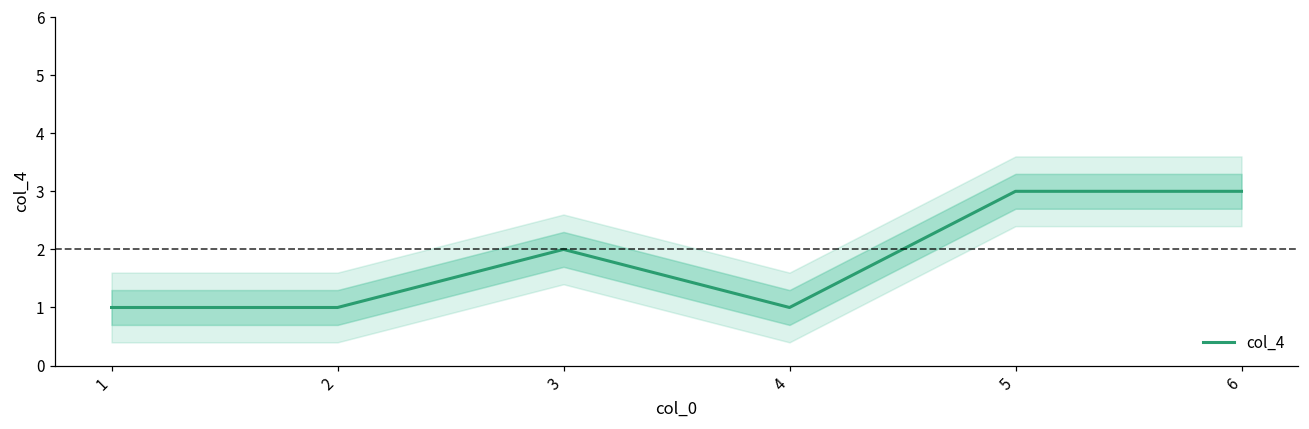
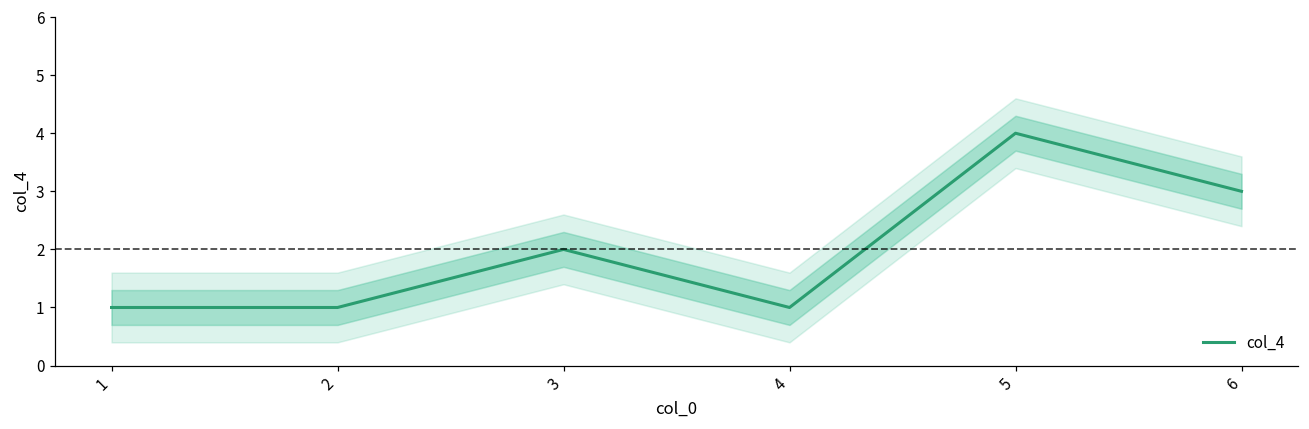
col_4, 5: 3 -> 4
